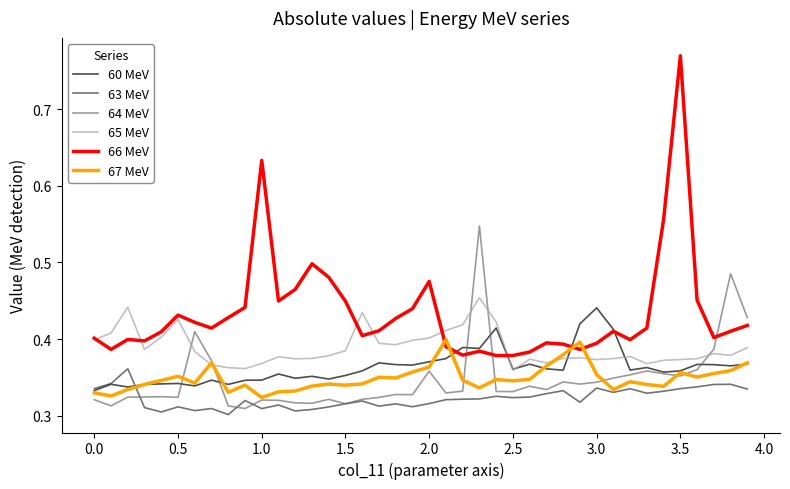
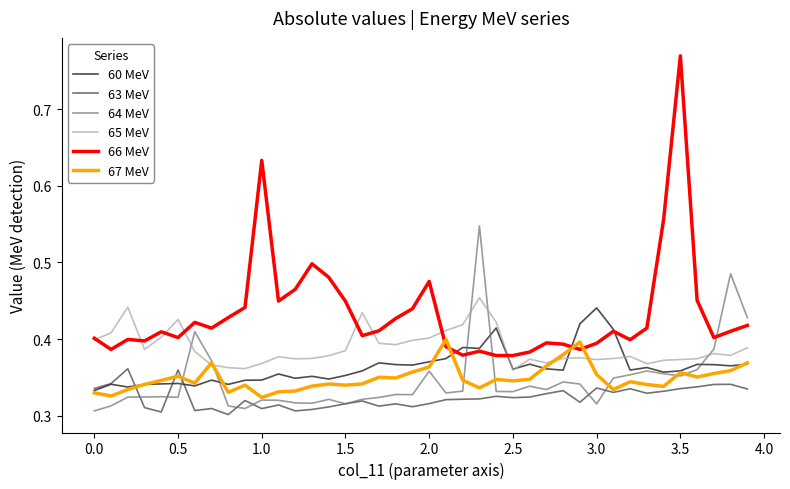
64 MeV, 0.0: 0.32 -> 0.31
63 MeV, 0.5: 0.31 -> 0.36
66 MeV, 0.5: 0.43 -> 0.40
64 MeV, 3.0: 0.34 -> 0.32
